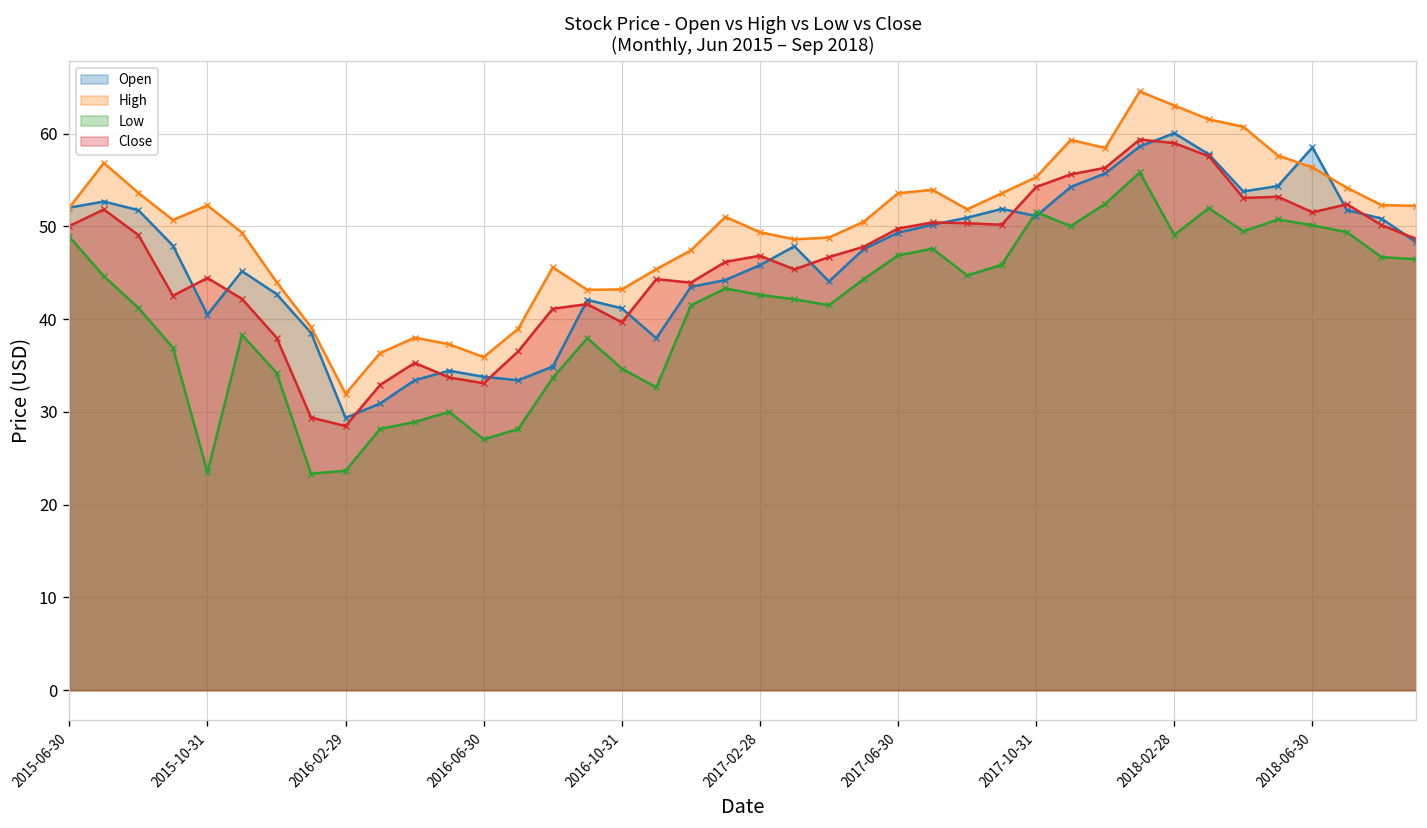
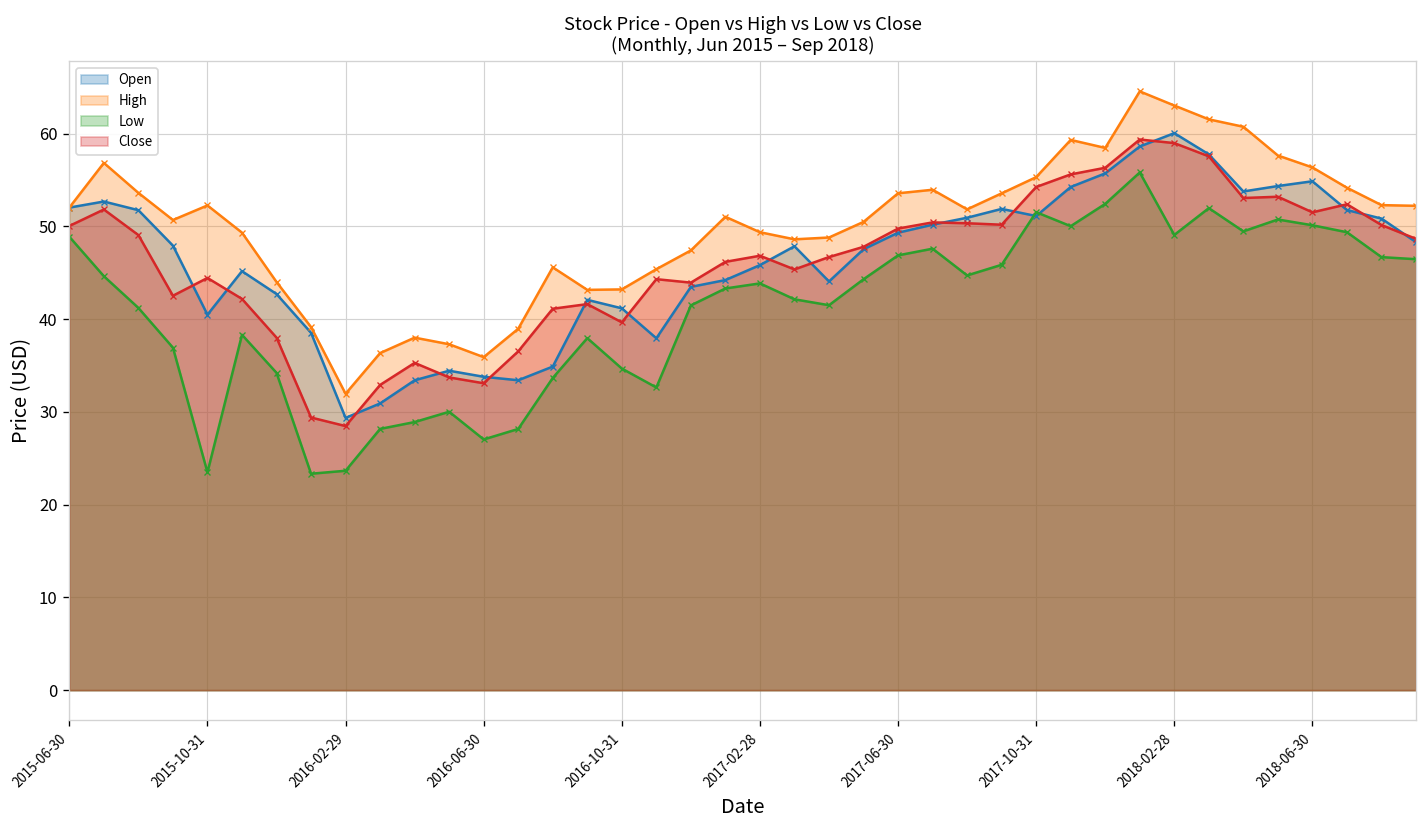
Low, 2017-02-28: 43 -> 44
Open, 2018-06-30: 59 -> 55
